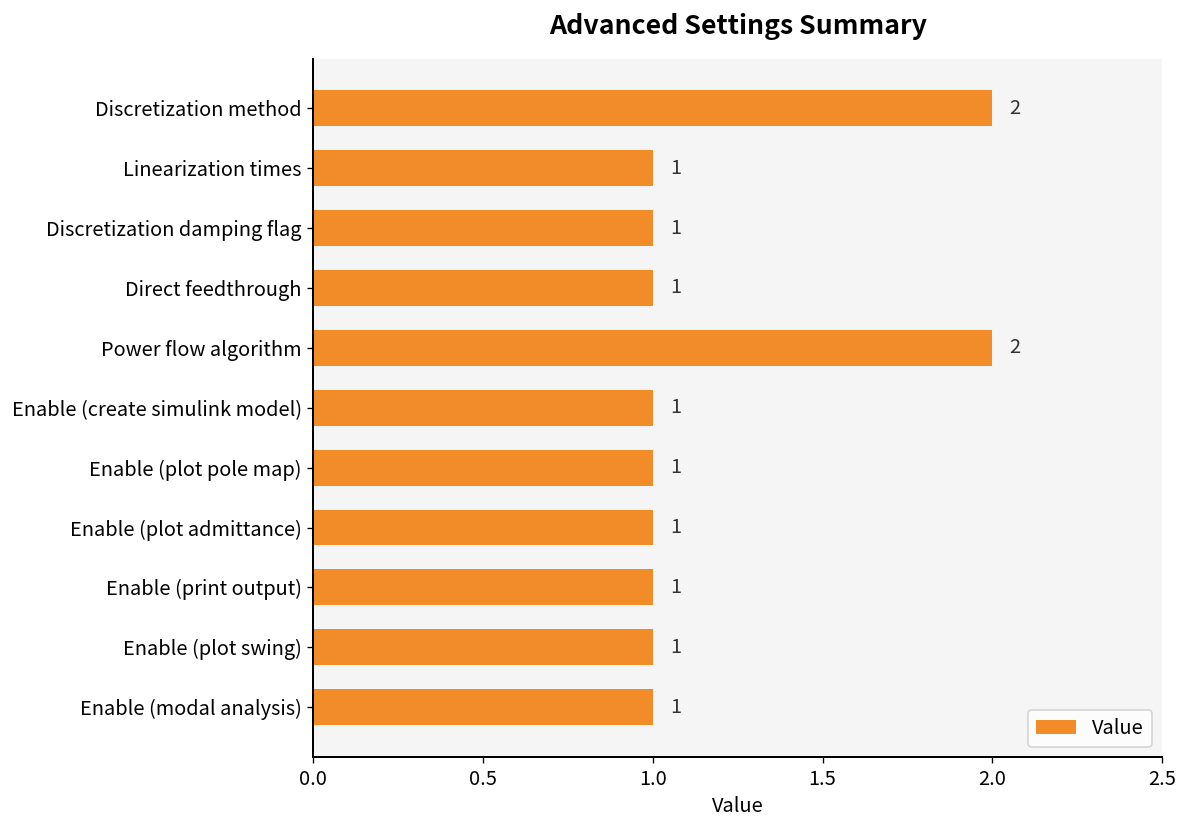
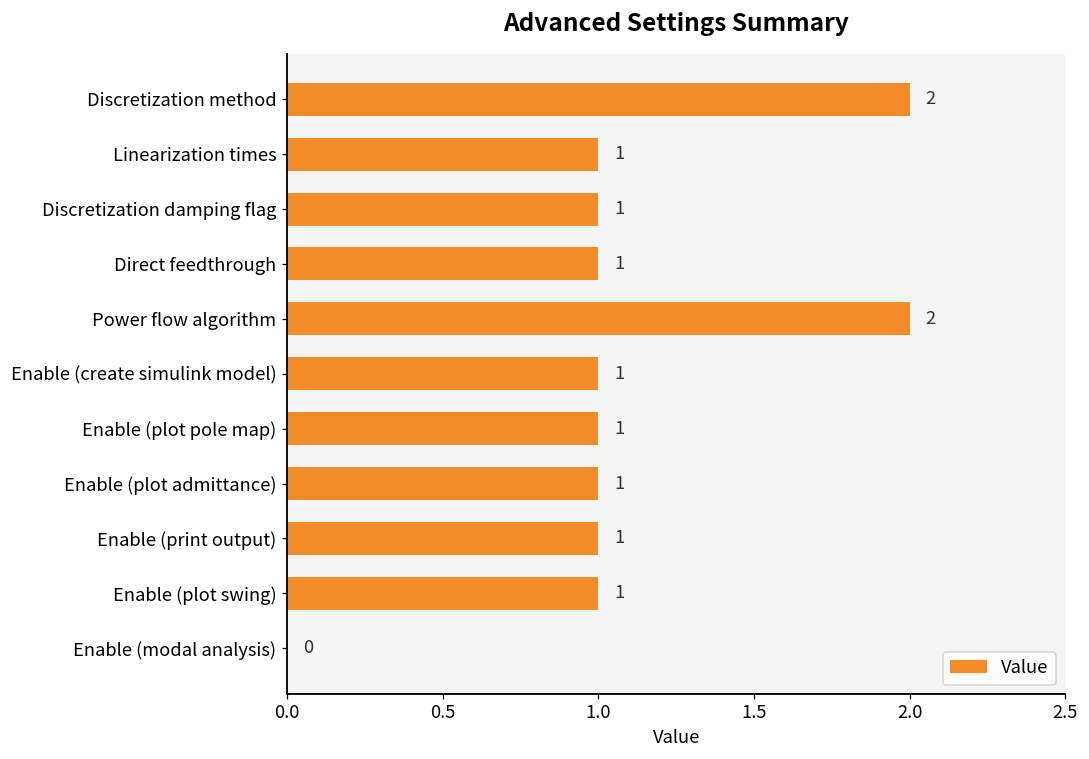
Enable (modal analysis): 1 -> 0
